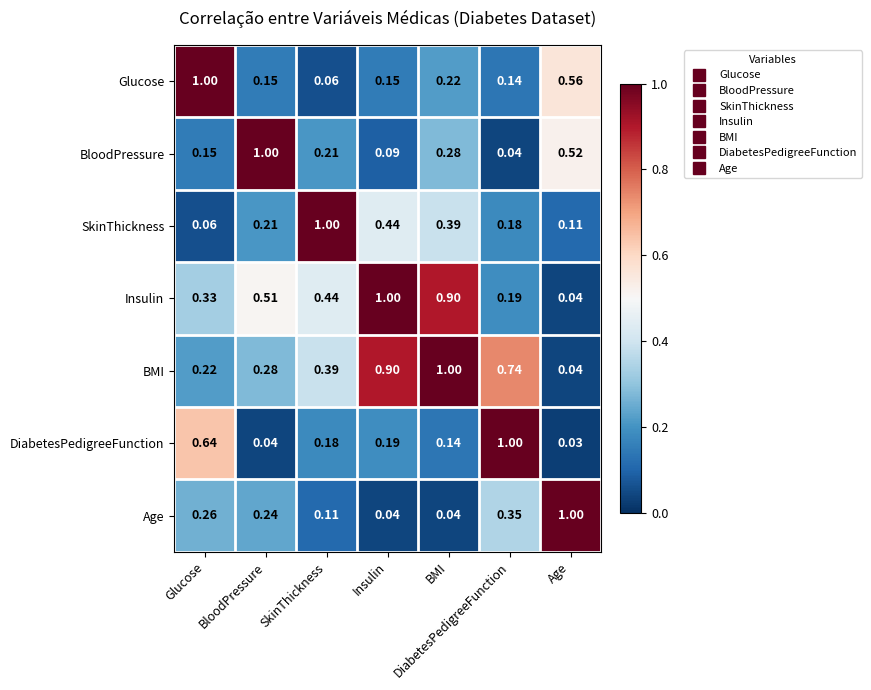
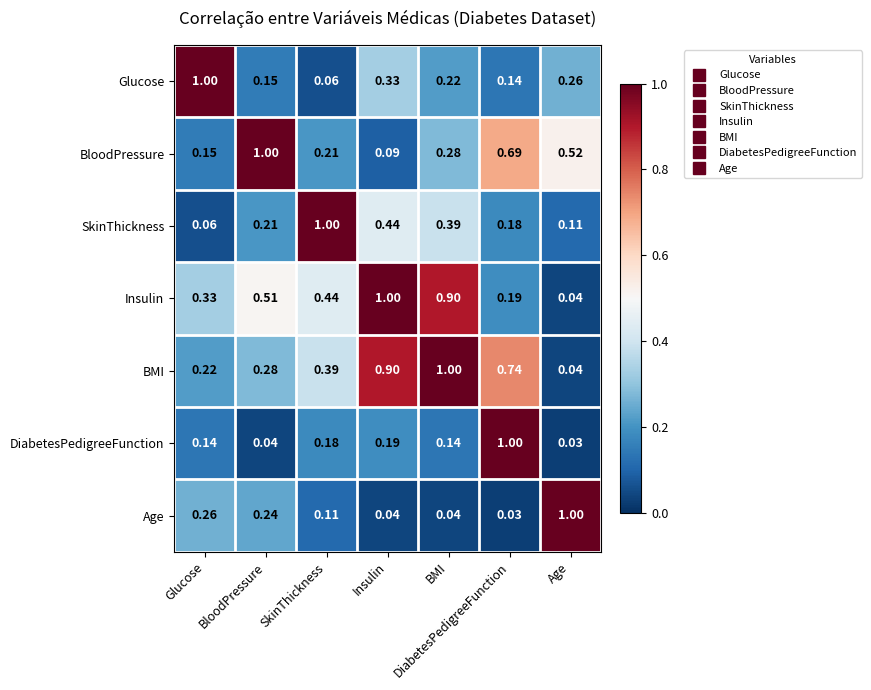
Glucose, Insulin: 0.15 -> 0.33
Glucose, Age: 0.56 -> 0.26
BloodPressure, DiabetesPedigreeFunction: 0.04 -> 0.69
DiabetesPedigreeFunction, Glucose: 0.64 -> 0.14
Age, DiabetesPedigreeFunction: 0.35 -> 0.03
